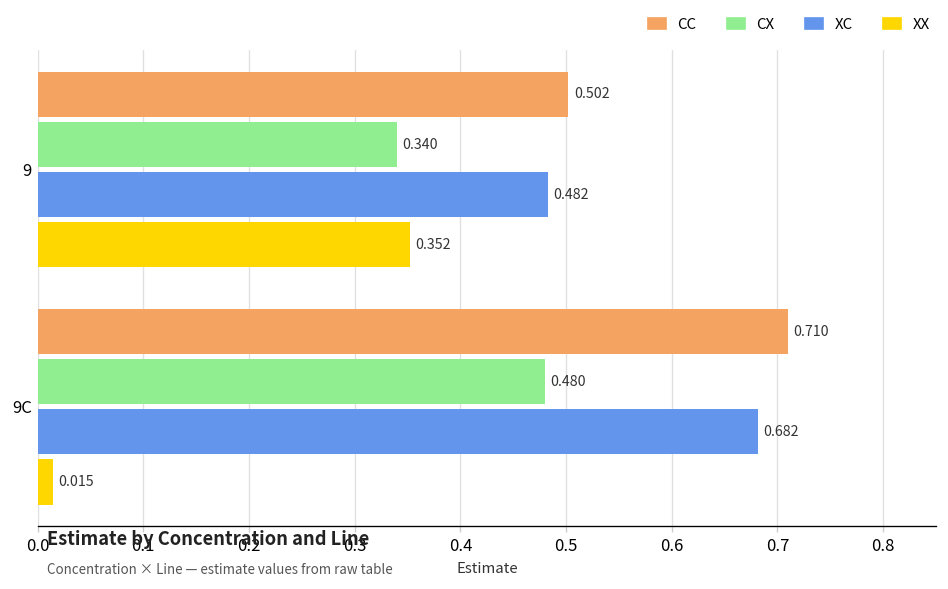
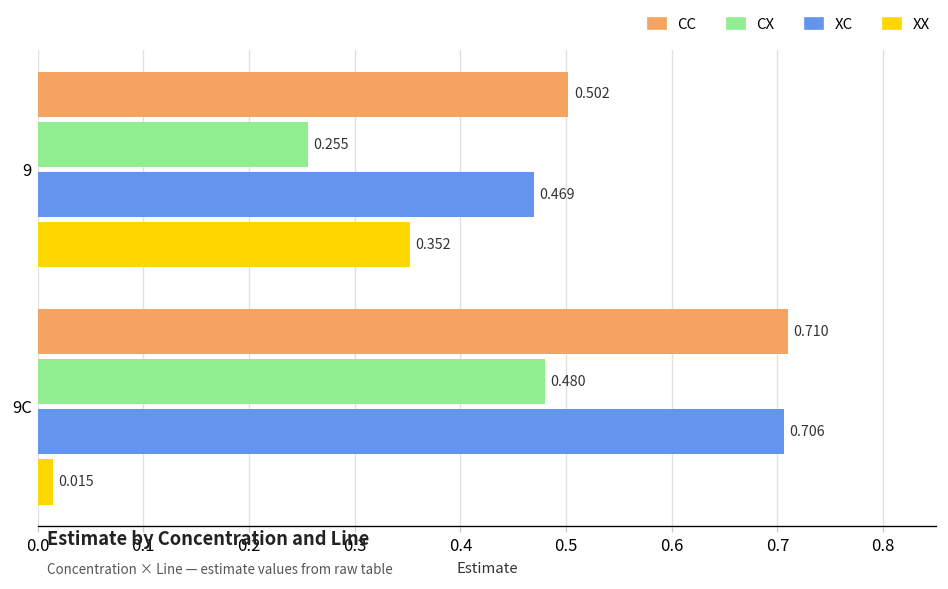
CX, 9: 0.340 -> 0.255
XC, 9: 0.482 -> 0.469
XC, 9C: 0.682 -> 0.706
